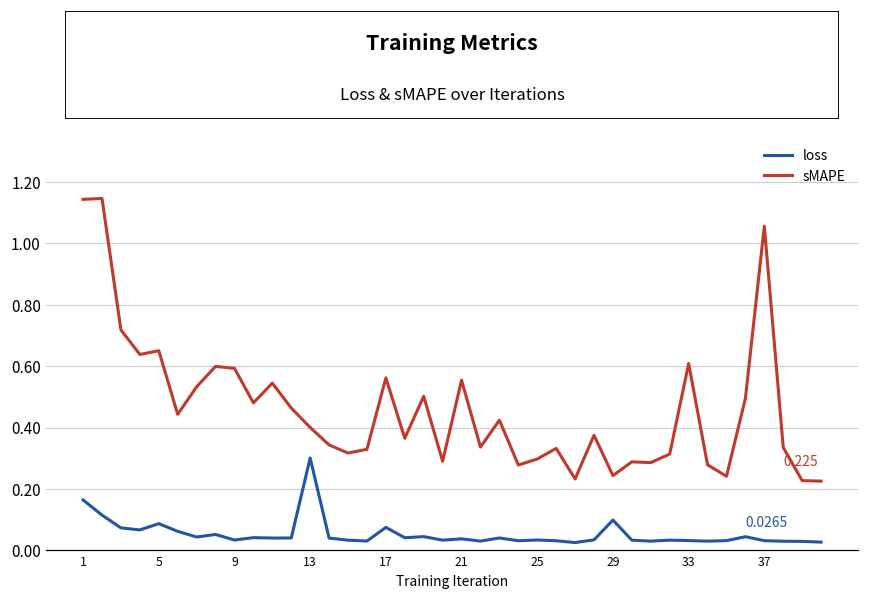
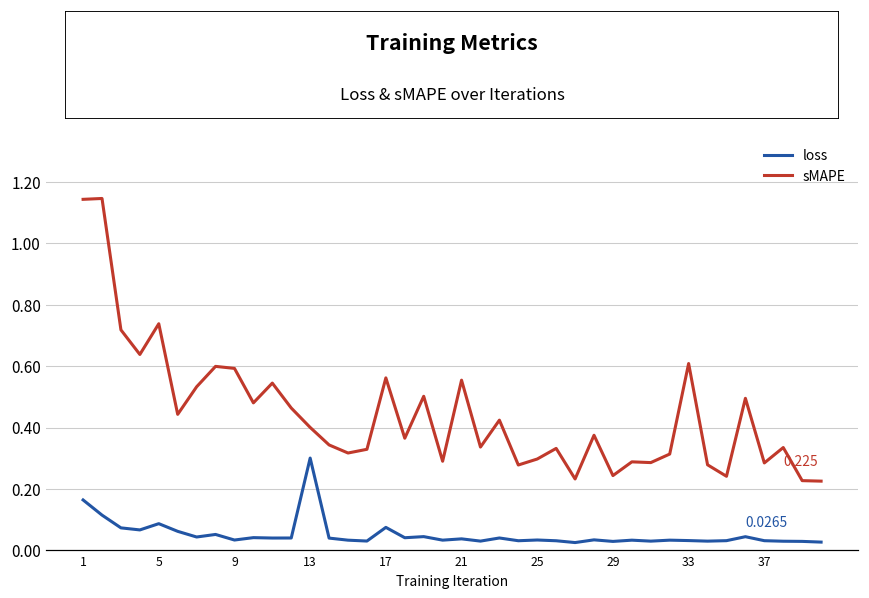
sMAPE, 5: 0.65 -> 0.74
loss, 29: 0.10 -> 0.03
sMAPE, 37: 1.06 -> 0.28
